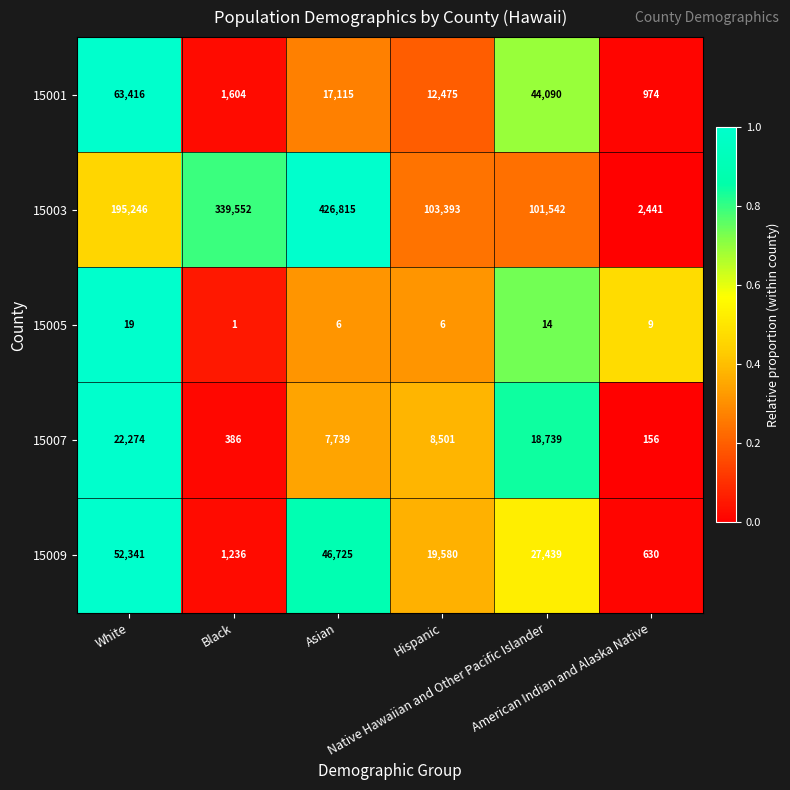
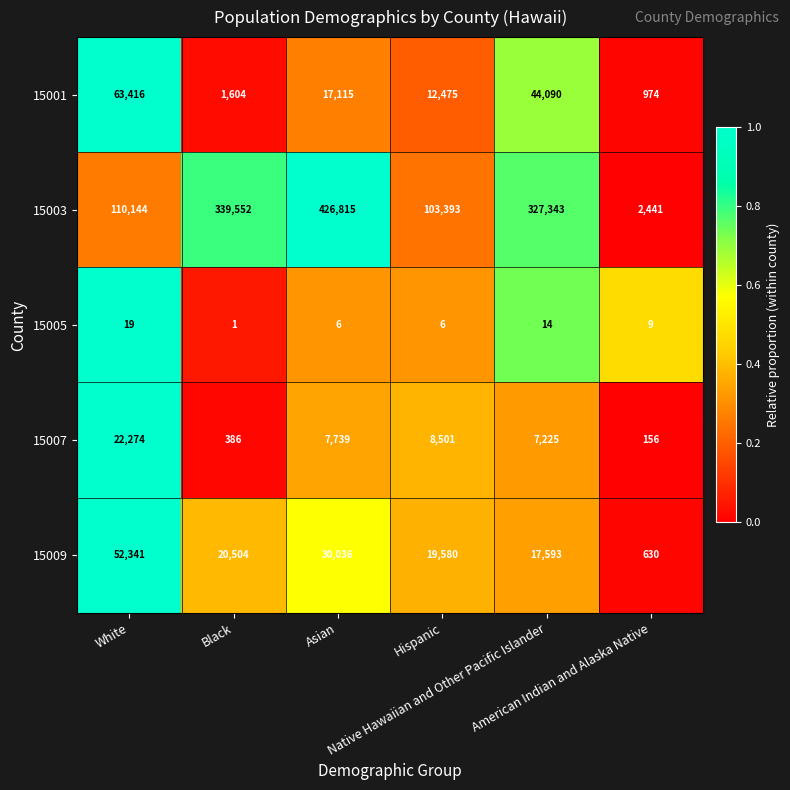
15003, White: 195,246 -> 110,144
15003, Native Hawaiian and Other Pacific Islander: 101,542 -> 327,343
15007, Native Hawaiian and Other Pacific Islander: 18,739 -> 7,225
15009, Black: 1,236 -> 20,504
15009, Asian: 46,725 -> 30,036
15009, Native Hawaiian and Other Pacific Islander: 27,439 -> 17,593
